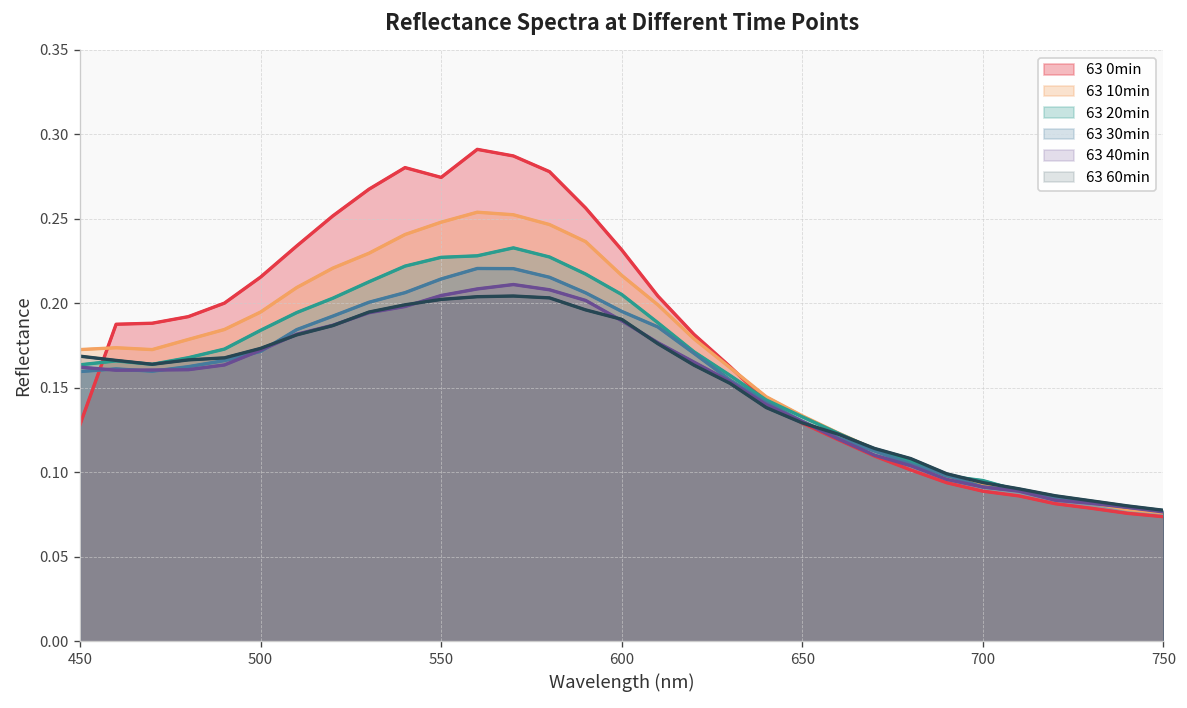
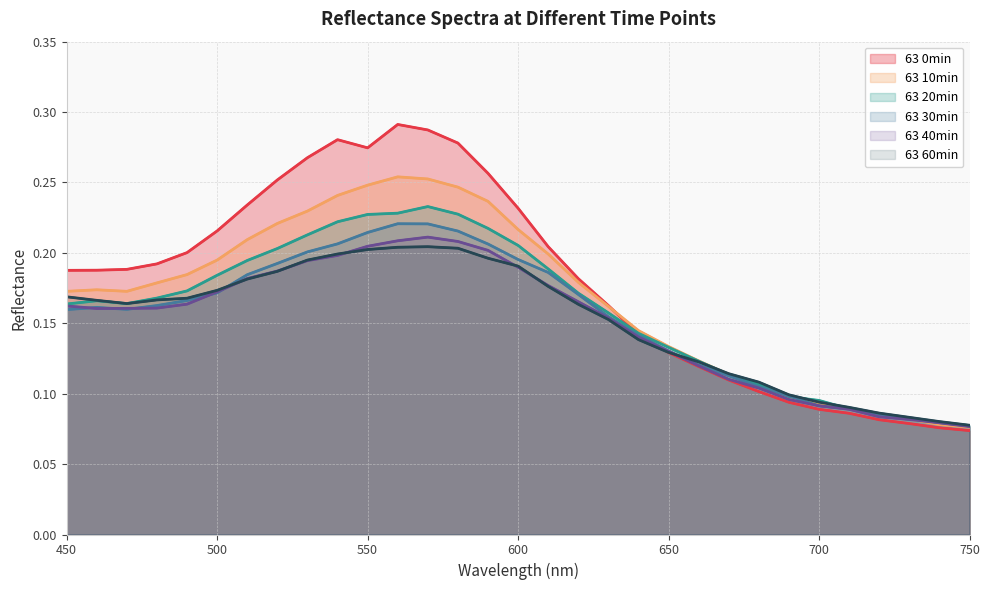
63 0min, 450: 0.128 -> 0.188
